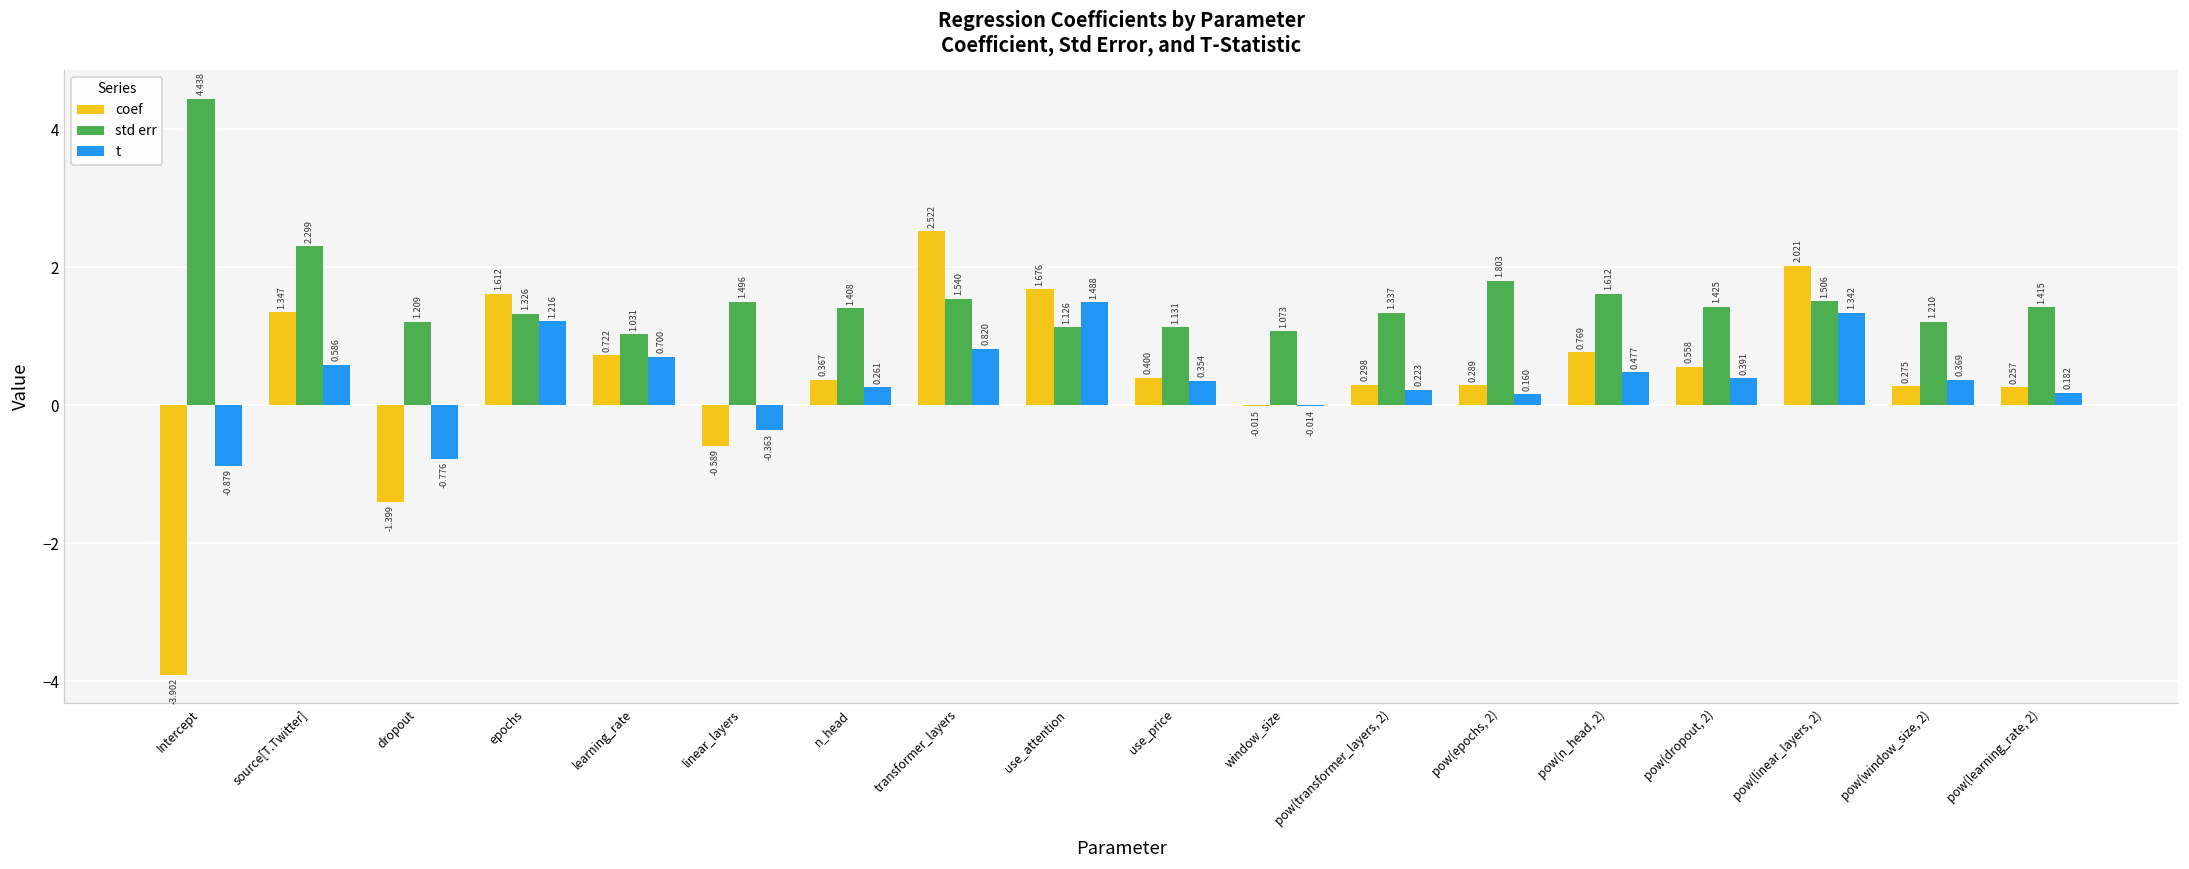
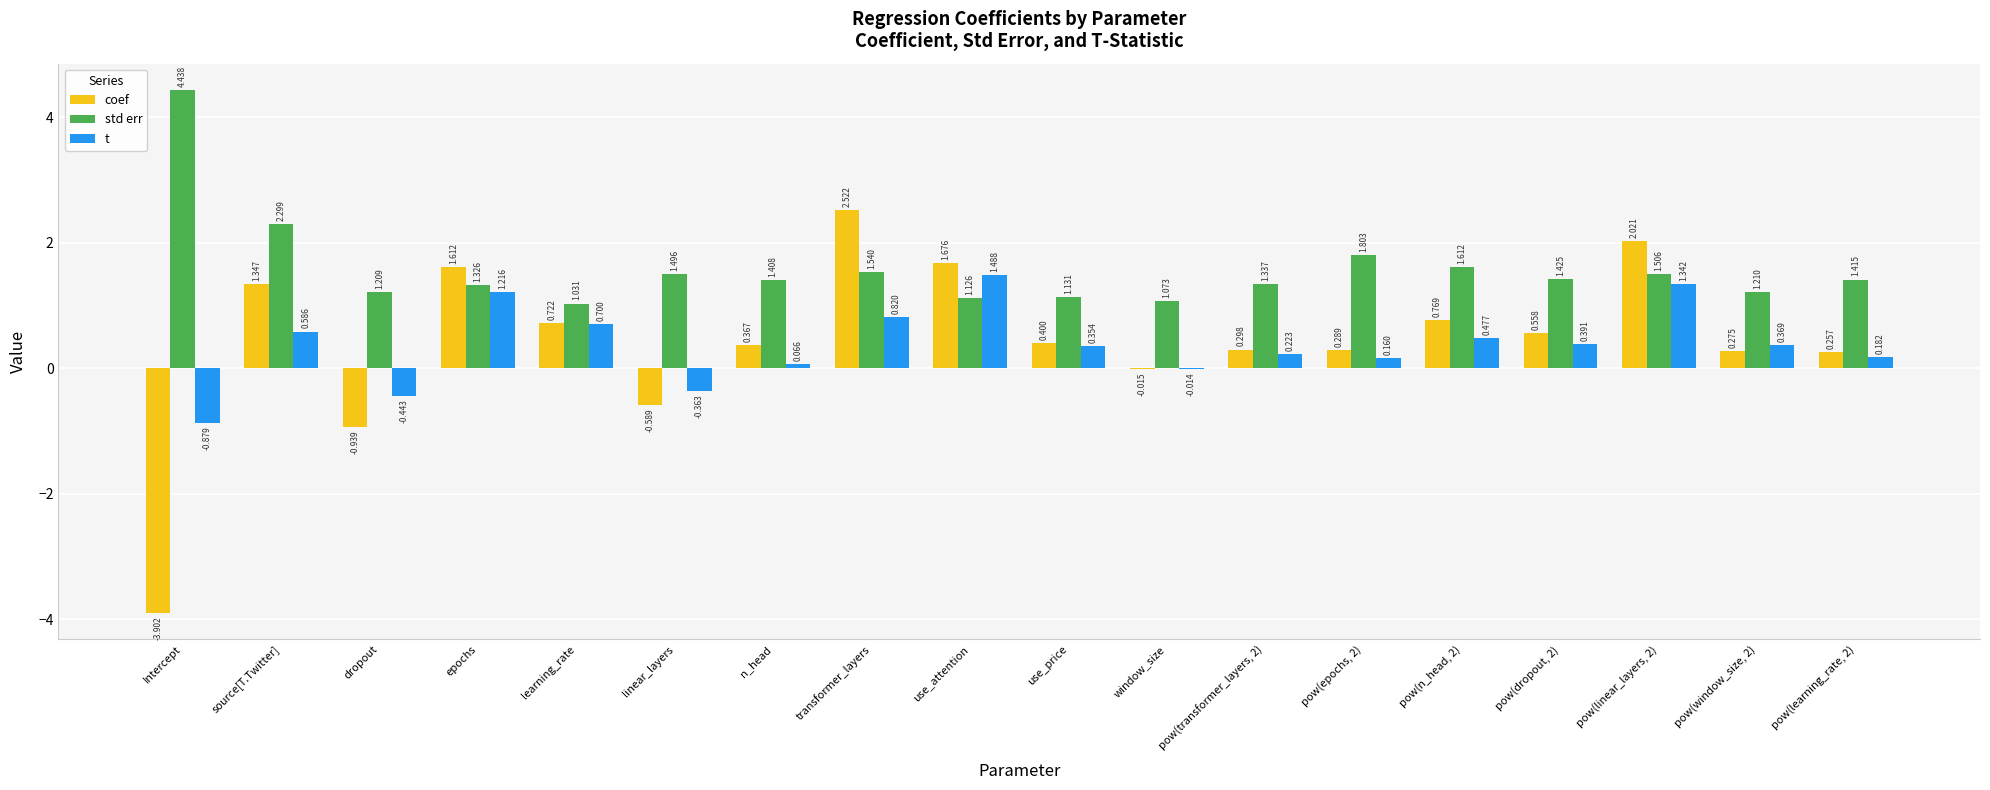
coef, dropout: -1.399 -> -0.939
t, dropout: -0.776 -> -0.443
t, n_head: 0.261 -> 0.066
